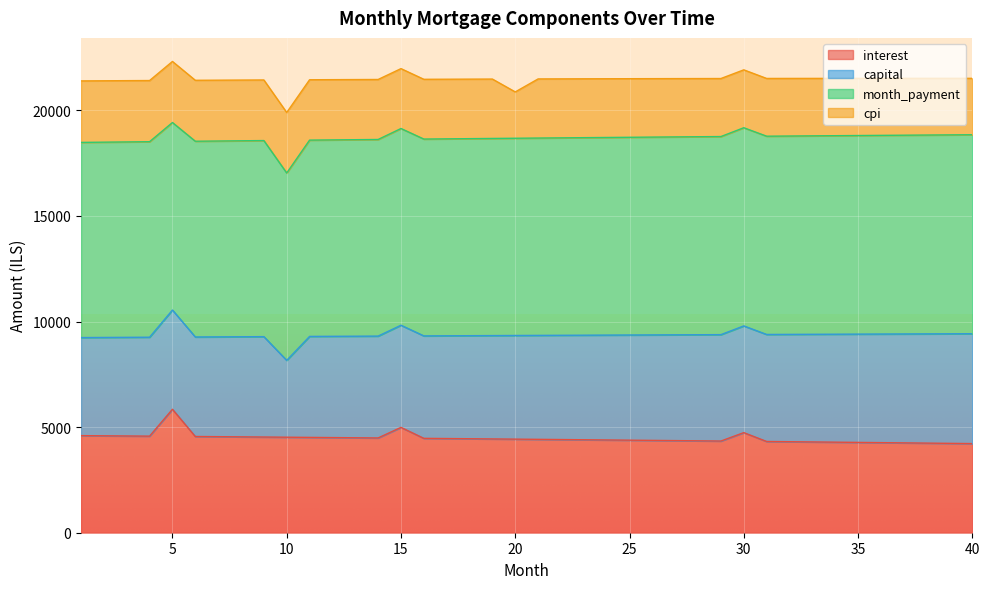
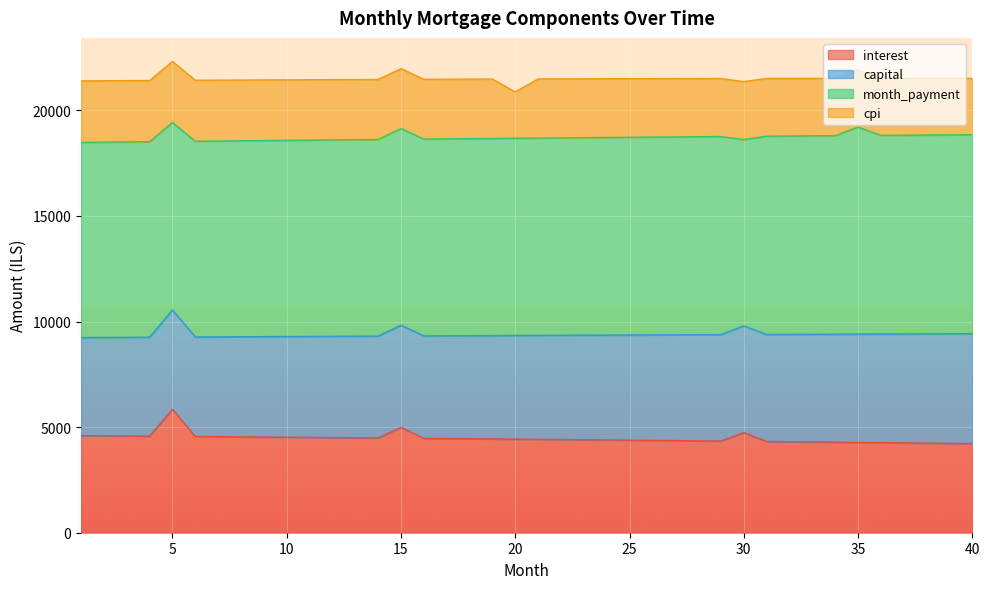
capital, 10: 3600 -> 4800
month_payment, 10: 8900 -> 9300
month_payment, 30: 9400 -> 8800
month_payment, 35: 9400 -> 9800
